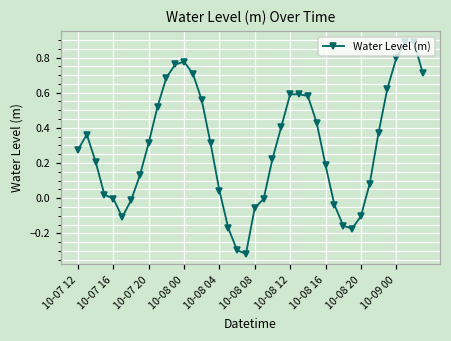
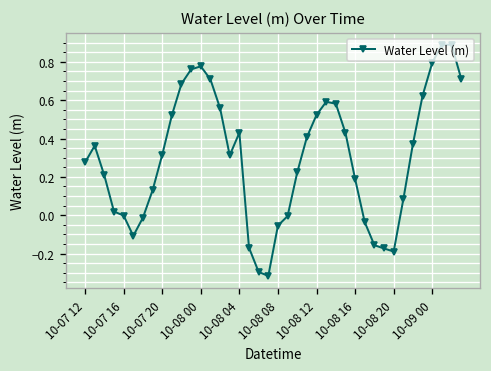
10-08 04: 0.04 -> 0.43
10-08 12: 0.59 -> 0.52
10-08 20: -0.10 -> -0.19
